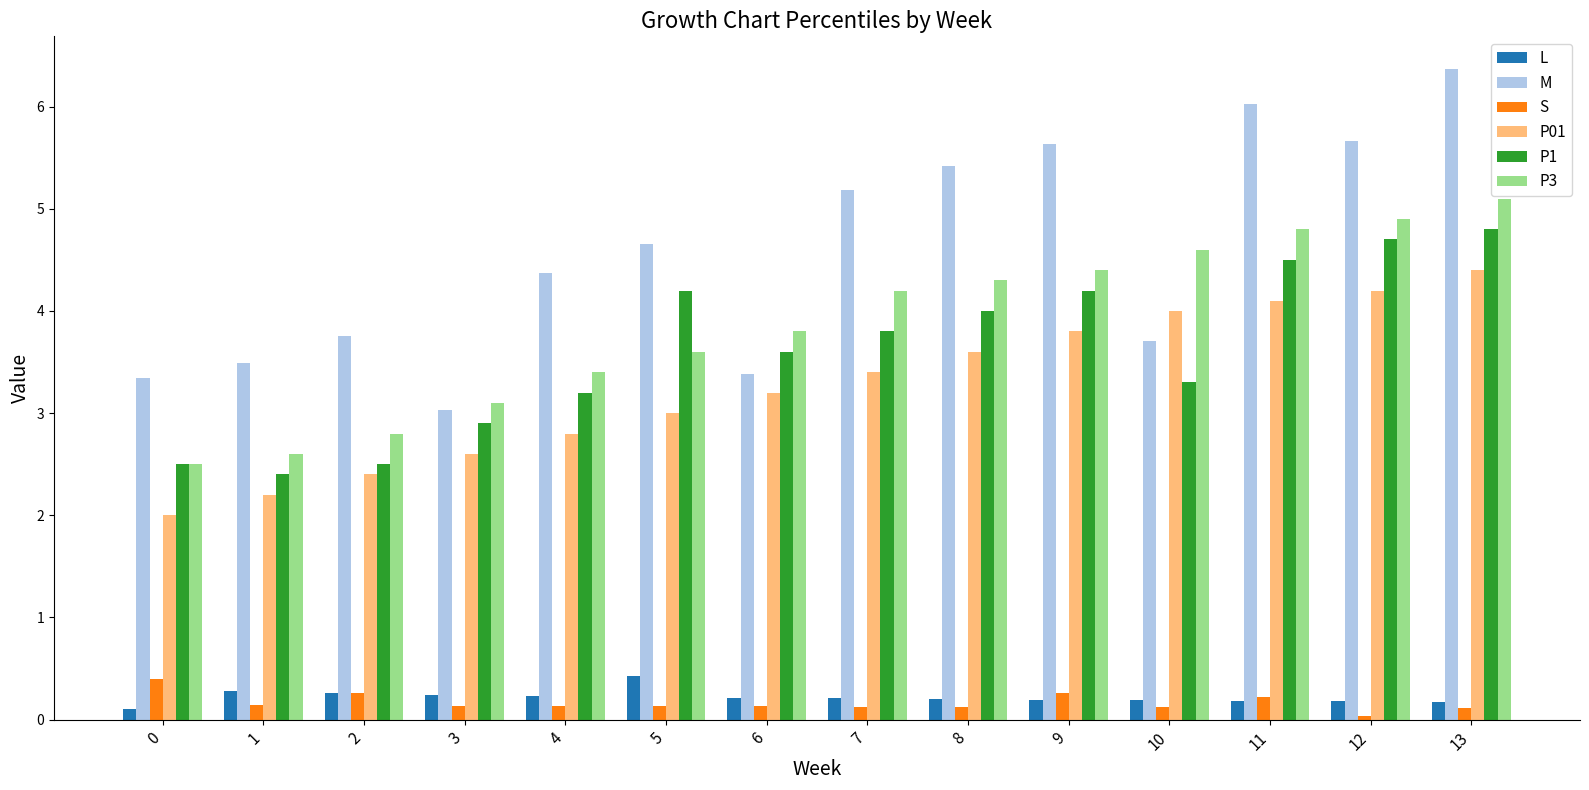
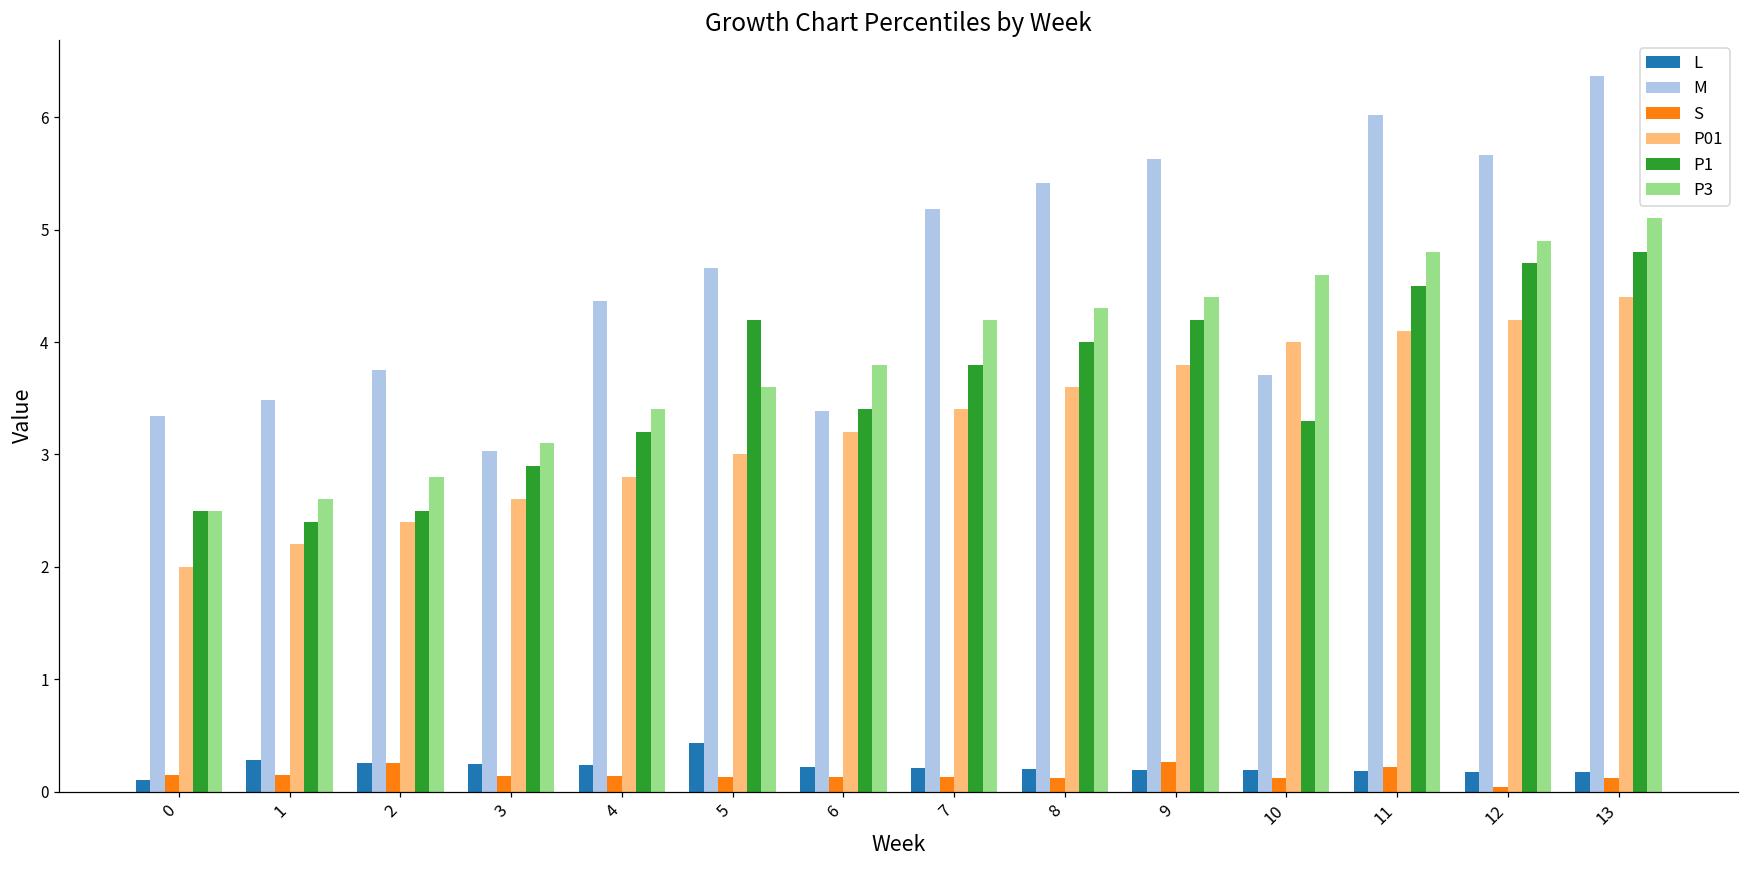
S, 0: 0.40 -> 0.15
P1, 6: 3.6 -> 3.4
